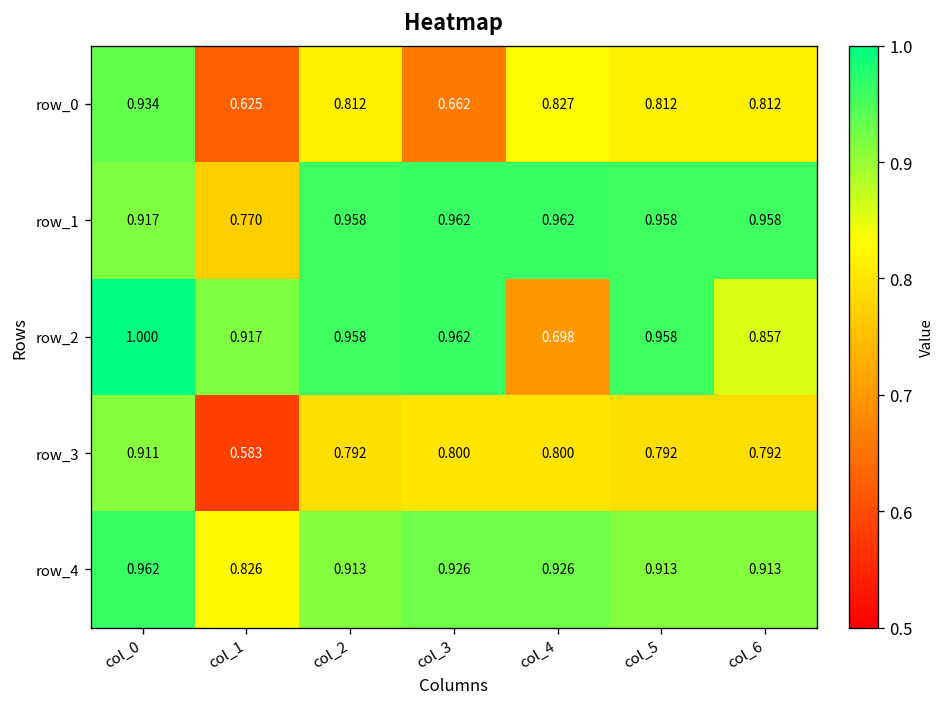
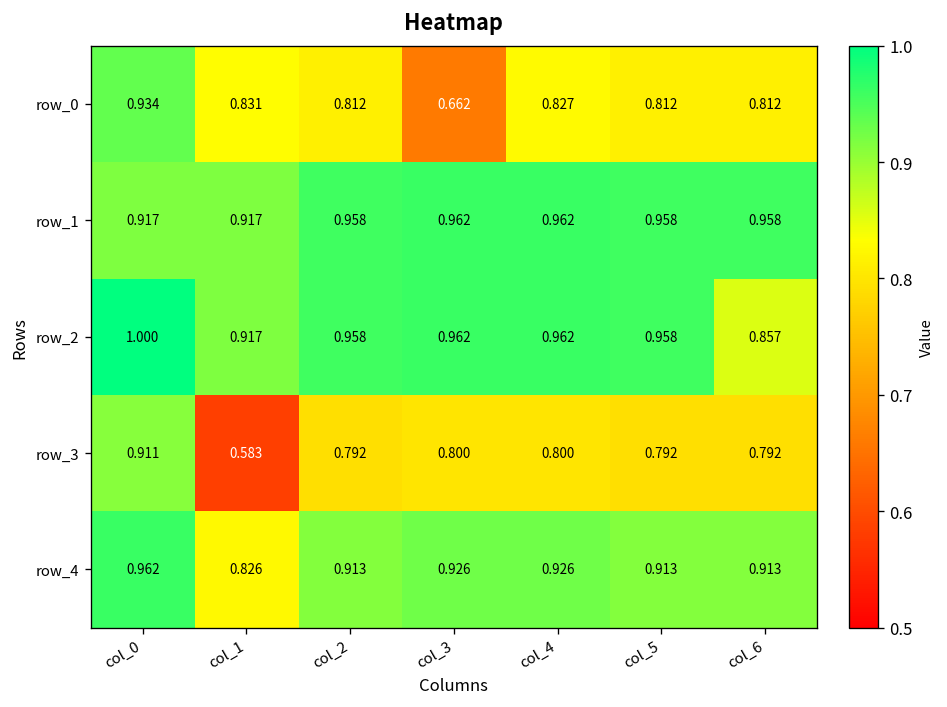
row_0, col_1: 0.625 -> 0.831
row_1, col_1: 0.770 -> 0.917
row_2, col_4: 0.698 -> 0.962
